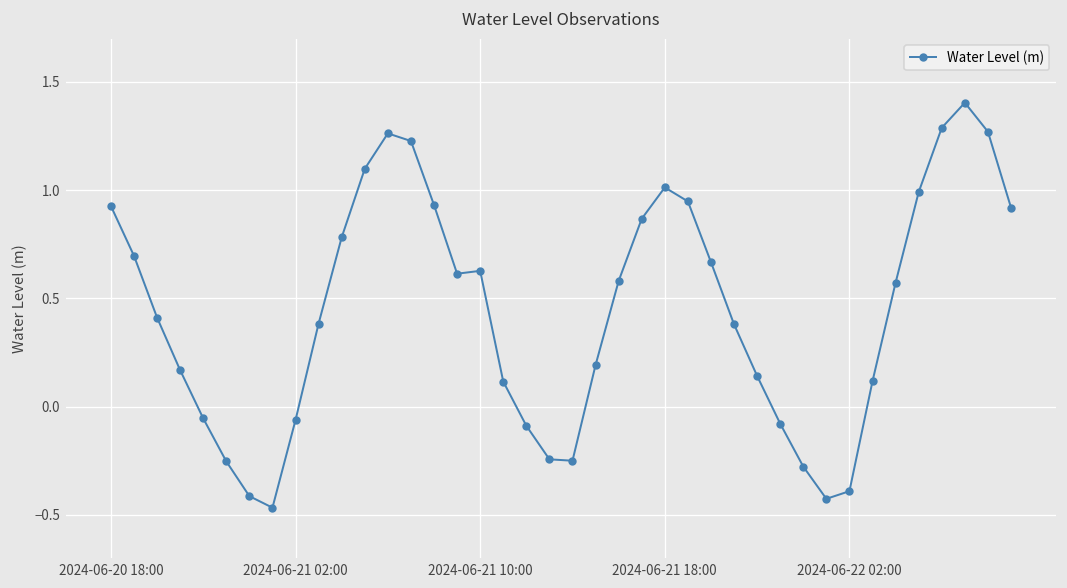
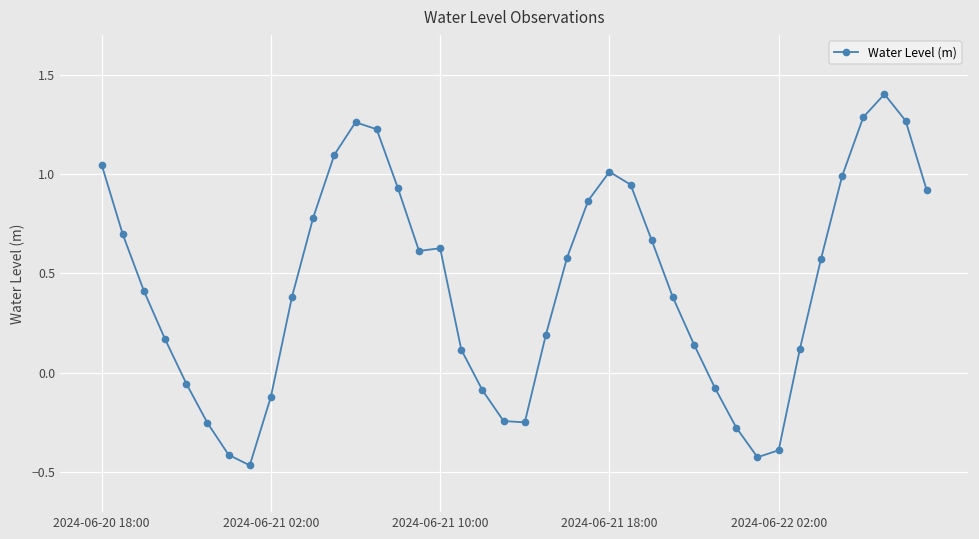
2024-06-20 18:00: 0.93 -> 1.05
2024-06-21 02:00: -0.06 -> -0.12
